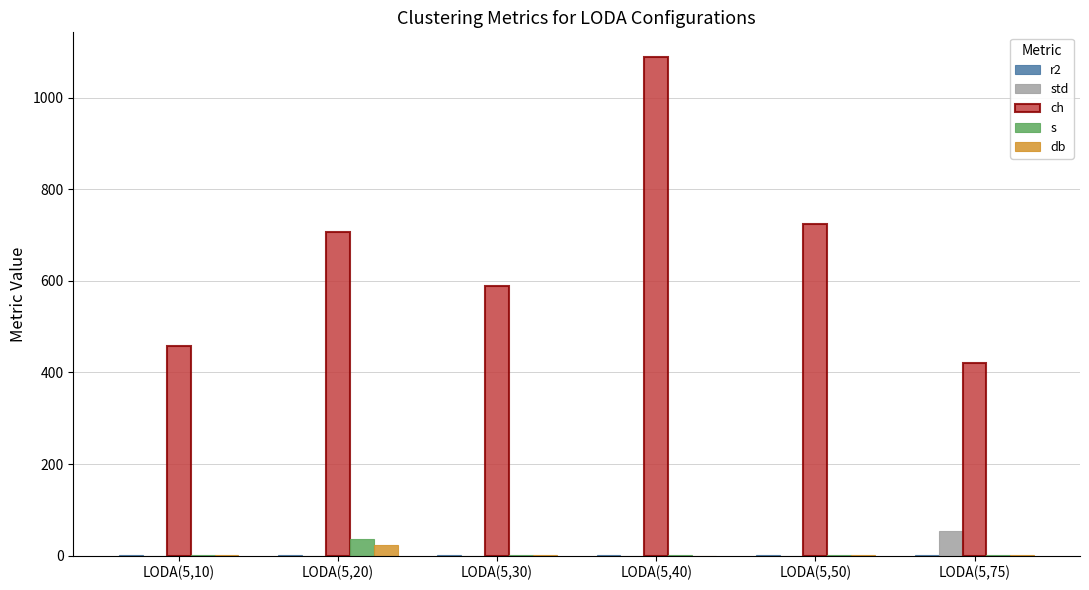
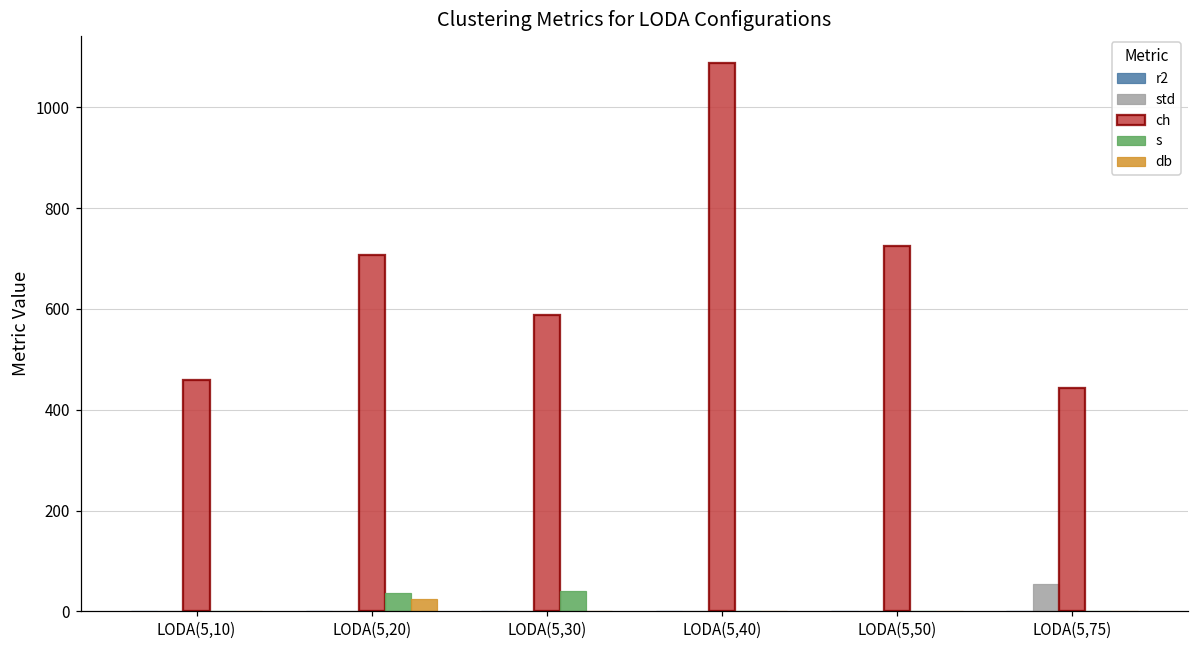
s, LODA(5,30): 0 -> 40
ch, LODA(5,75): 420 -> 440
